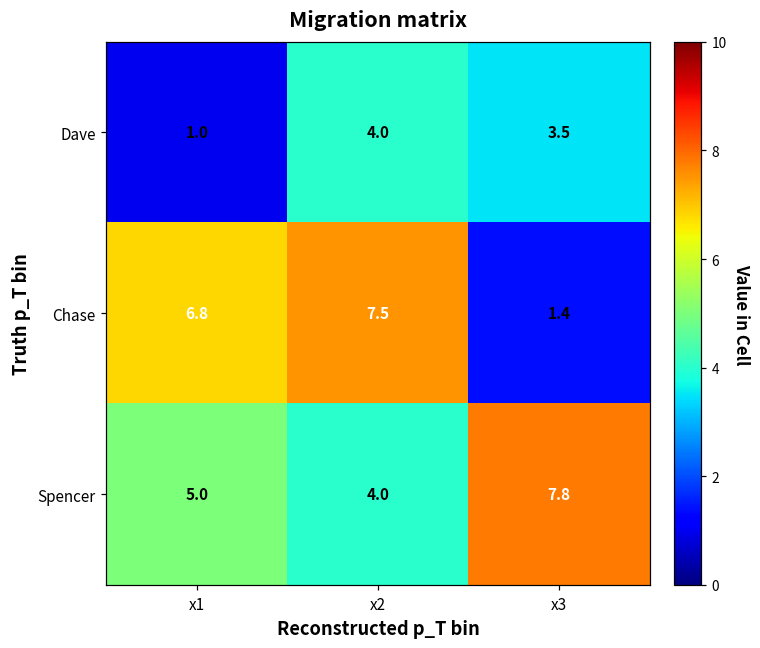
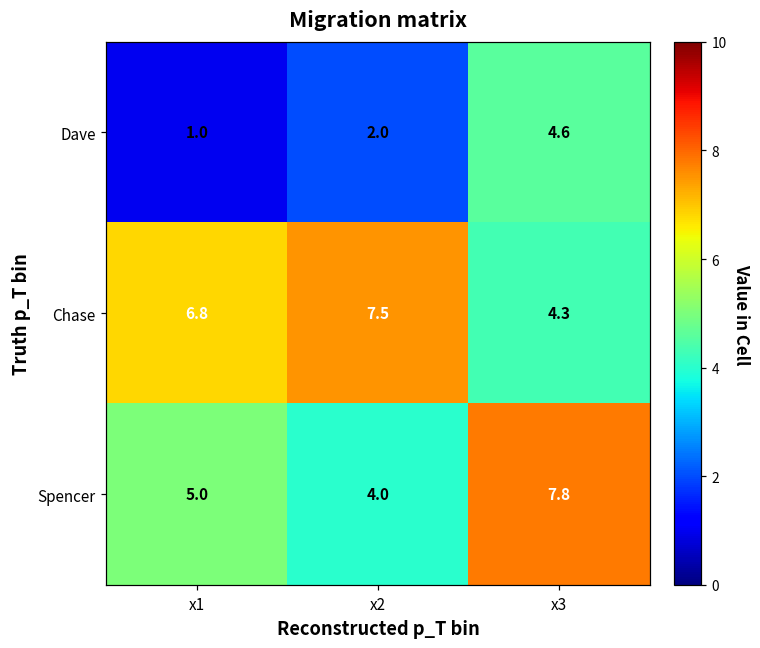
Dave, x2: 4.0 -> 2.0
Dave, x3: 3.5 -> 4.6
Chase, x3: 1.4 -> 4.3
